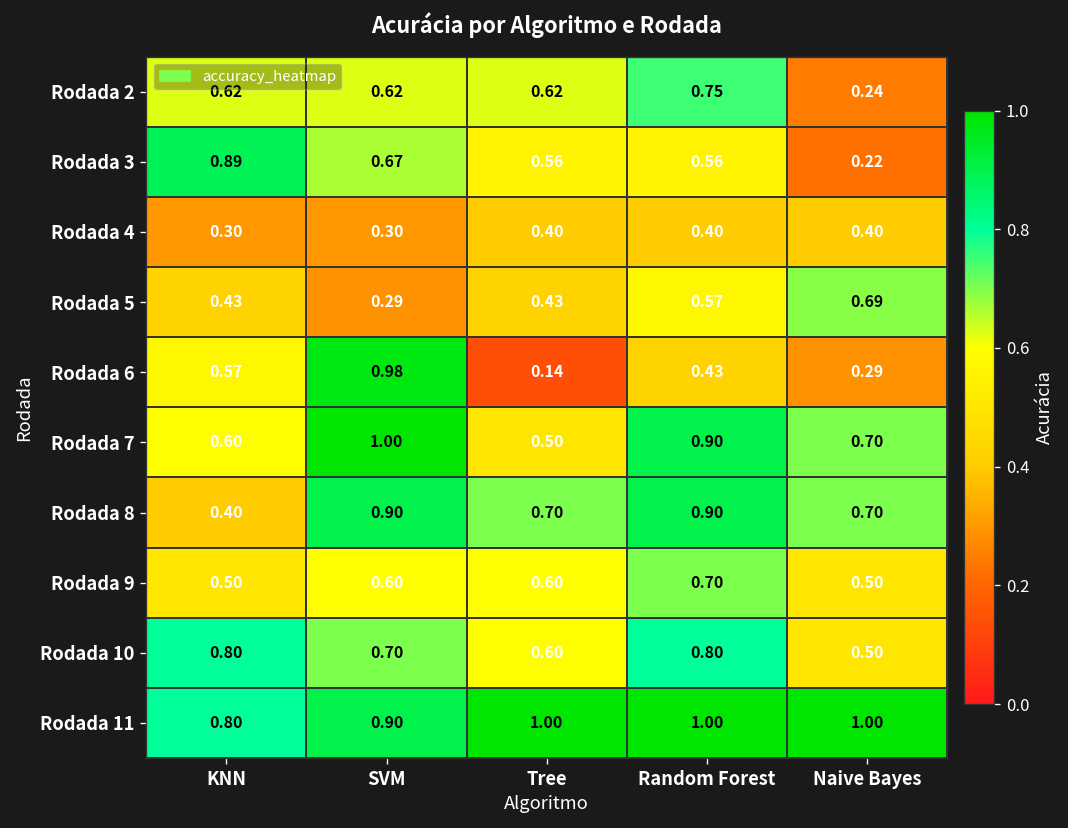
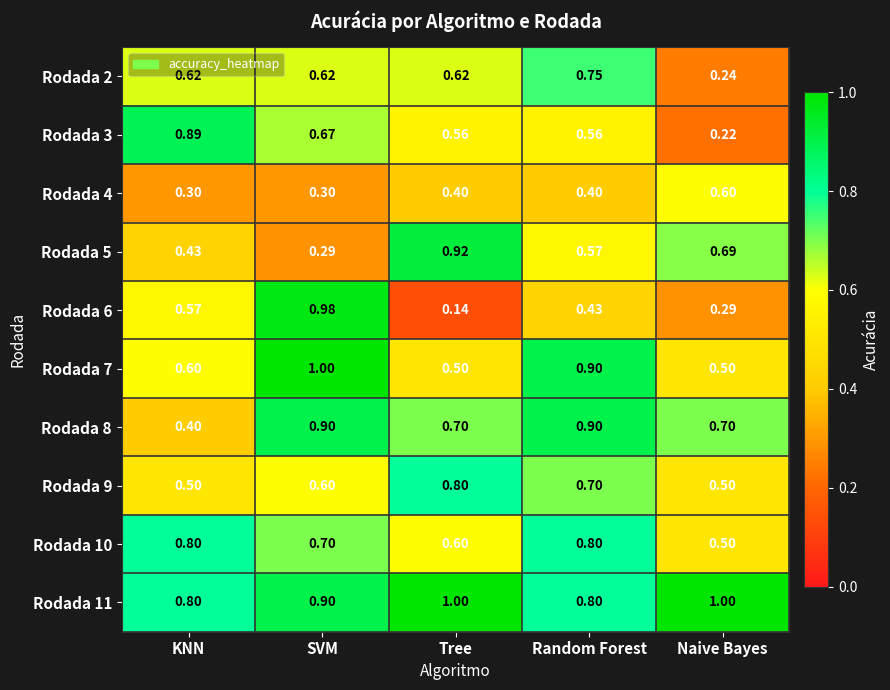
Rodada 4, Naive Bayes: 0.40 -> 0.60
Rodada 5, Tree: 0.43 -> 0.92
Rodada 7, Naive Bayes: 0.70 -> 0.50
Rodada 9, Tree: 0.60 -> 0.80
Rodada 11, Random Forest: 1.00 -> 0.80
